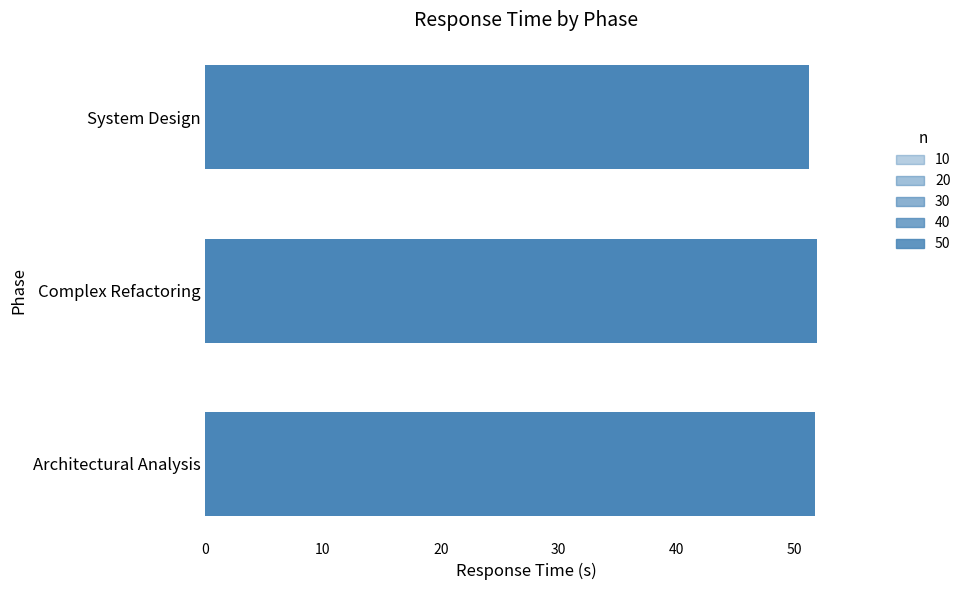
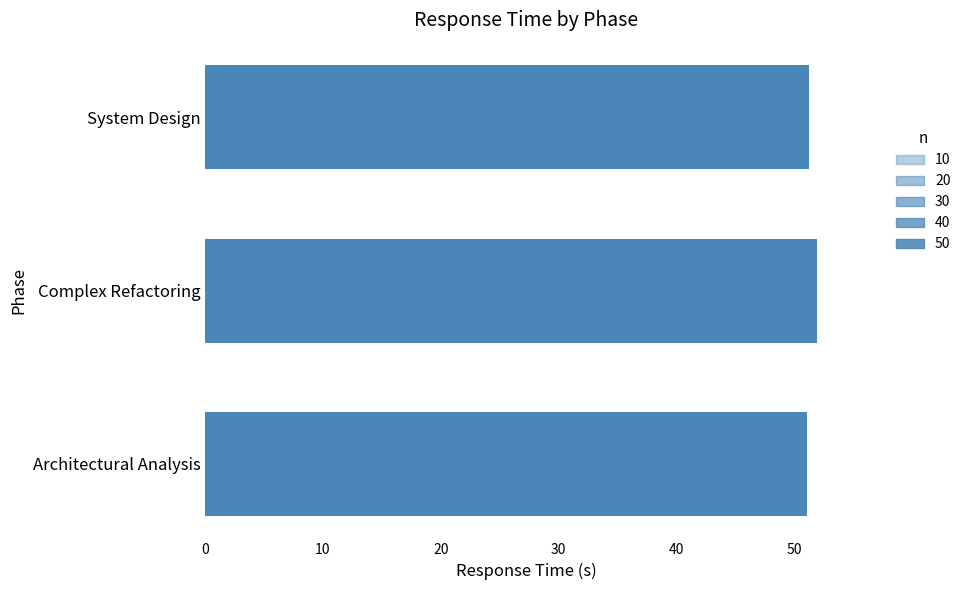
Architectural Analysis: 51.8 -> 51.1
